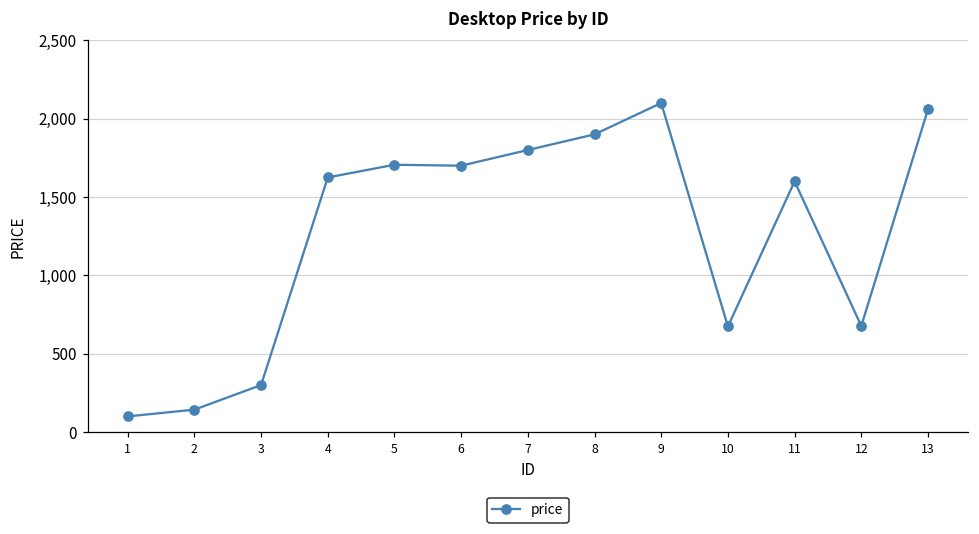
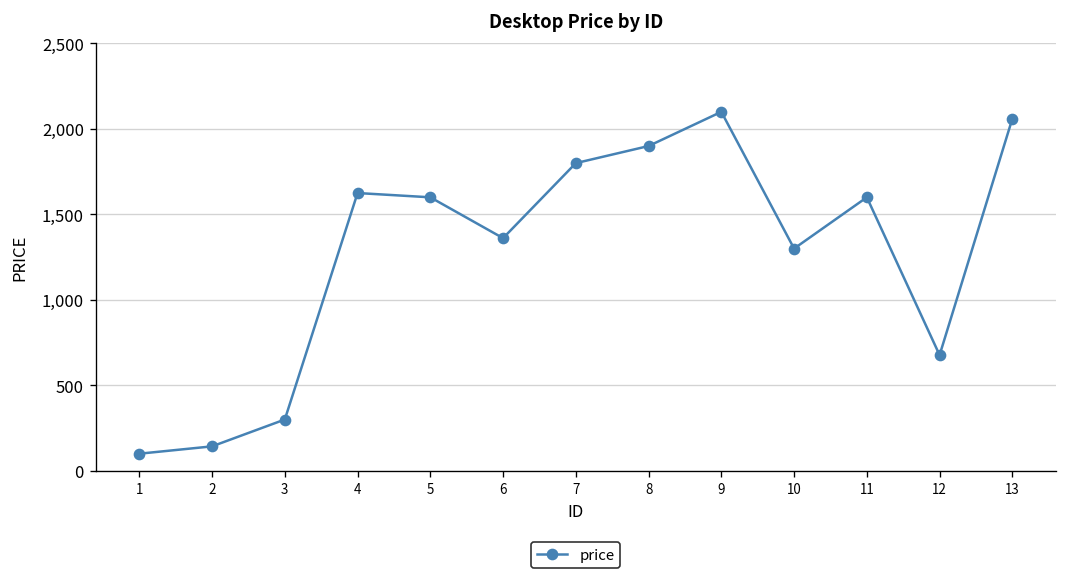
5: 1,710 -> 1,600
6: 1,700 -> 1,360
10: 670 -> 1,300
